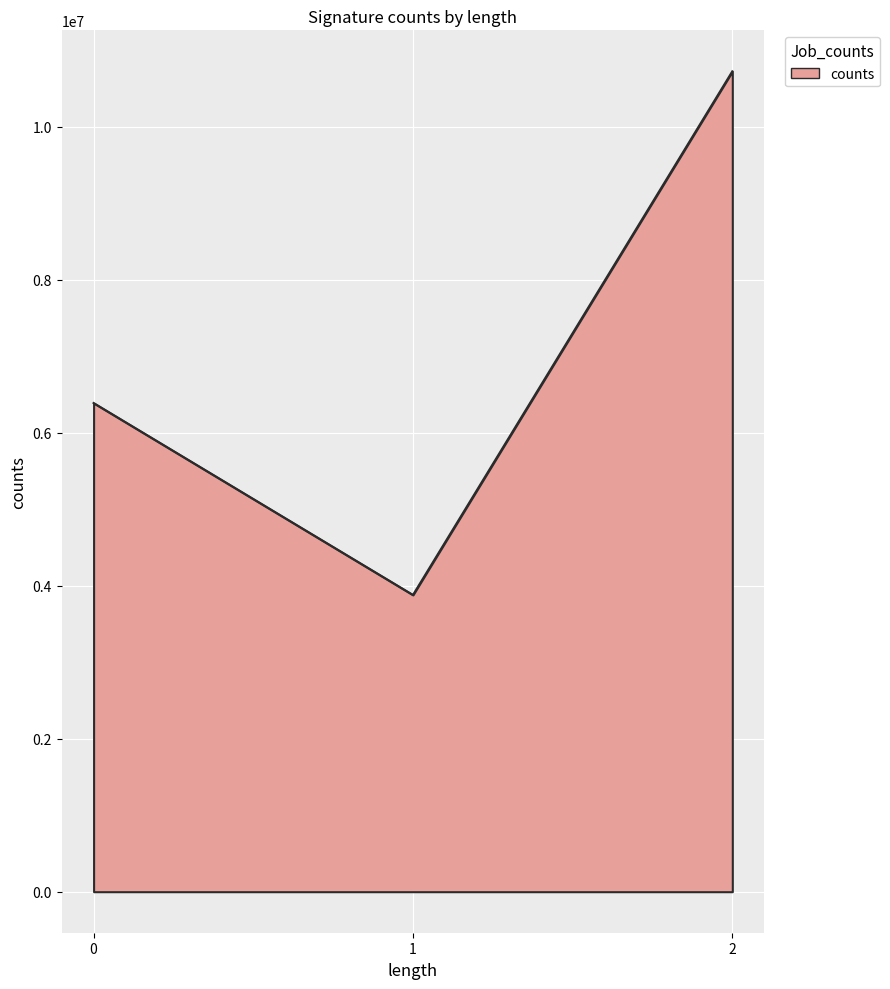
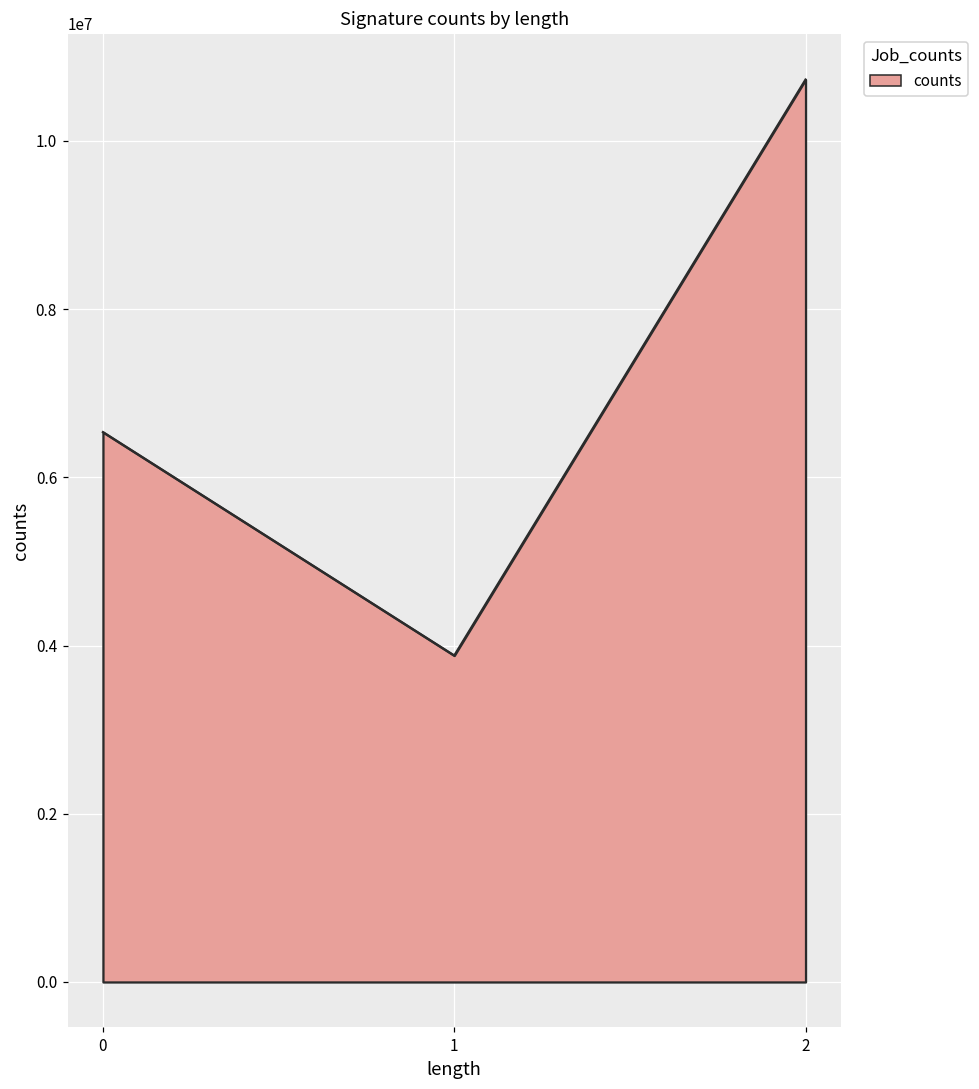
0: 6400000 -> 6500000
